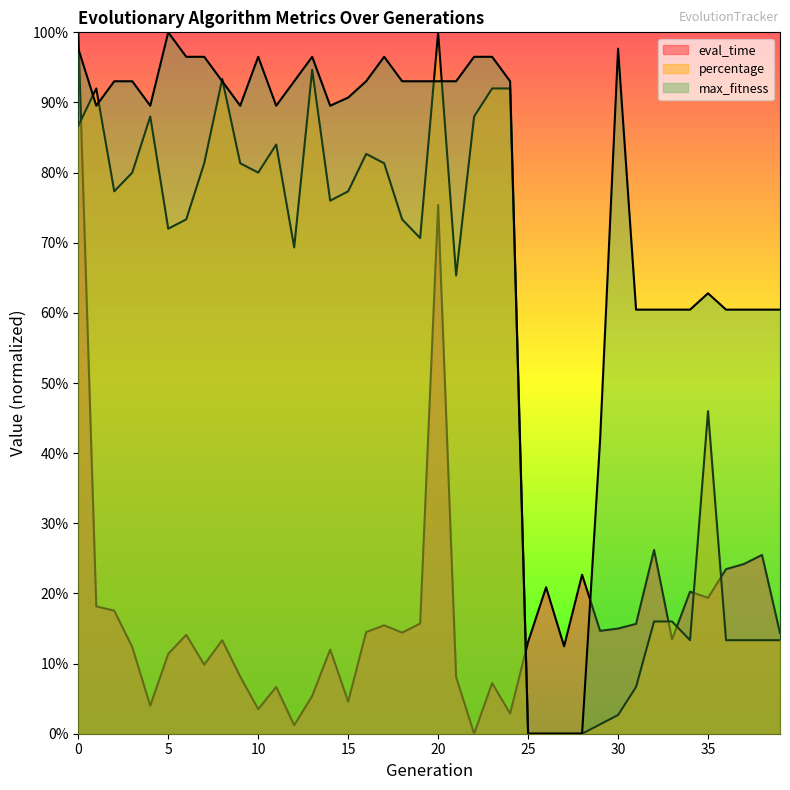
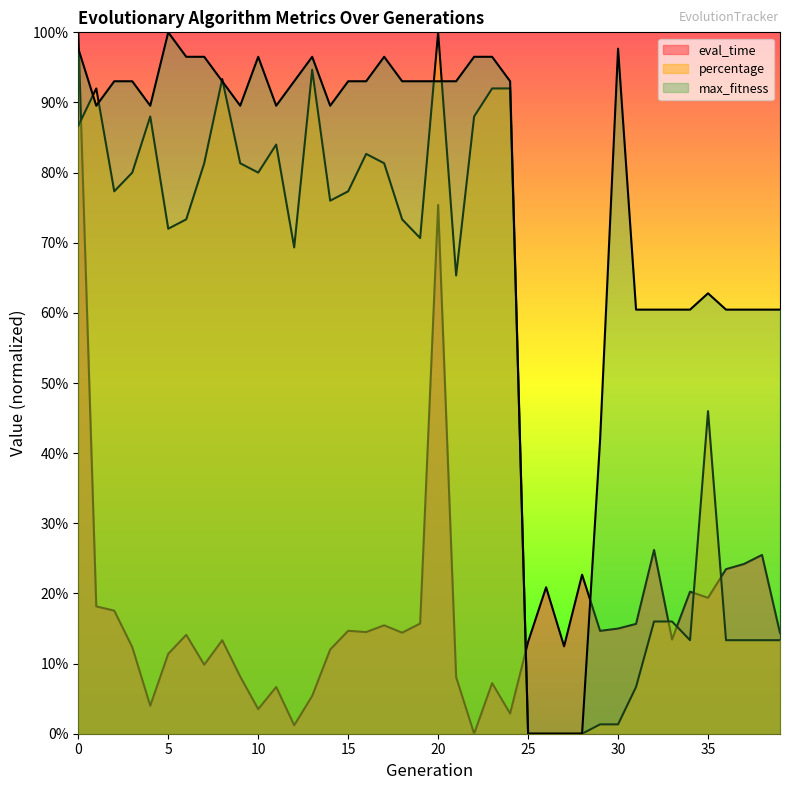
eval_time, 15: 5% -> 15%
max_fitness, 15: 91% -> 93%
percentage, 30: 3% -> 1%
